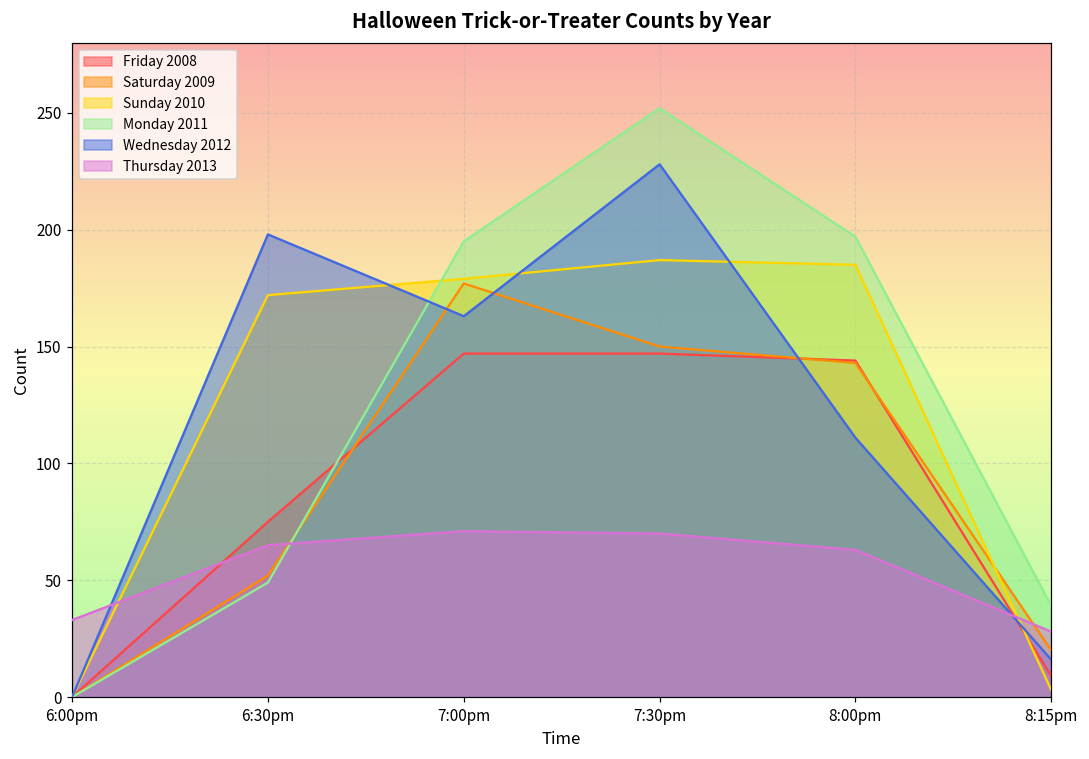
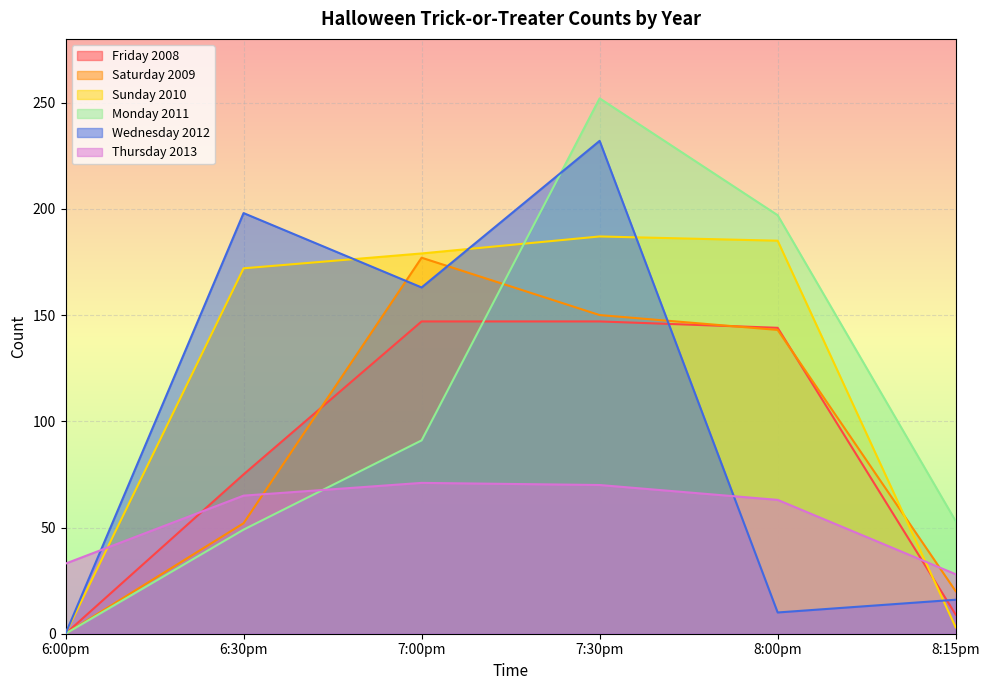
Monday 2011, 7:00pm: 195 -> 91
Wednesday 2012, 7:30pm: 228 -> 232
Wednesday 2012, 8:00pm: 111 -> 10
Monday 2011, 8:15pm: 39 -> 53
